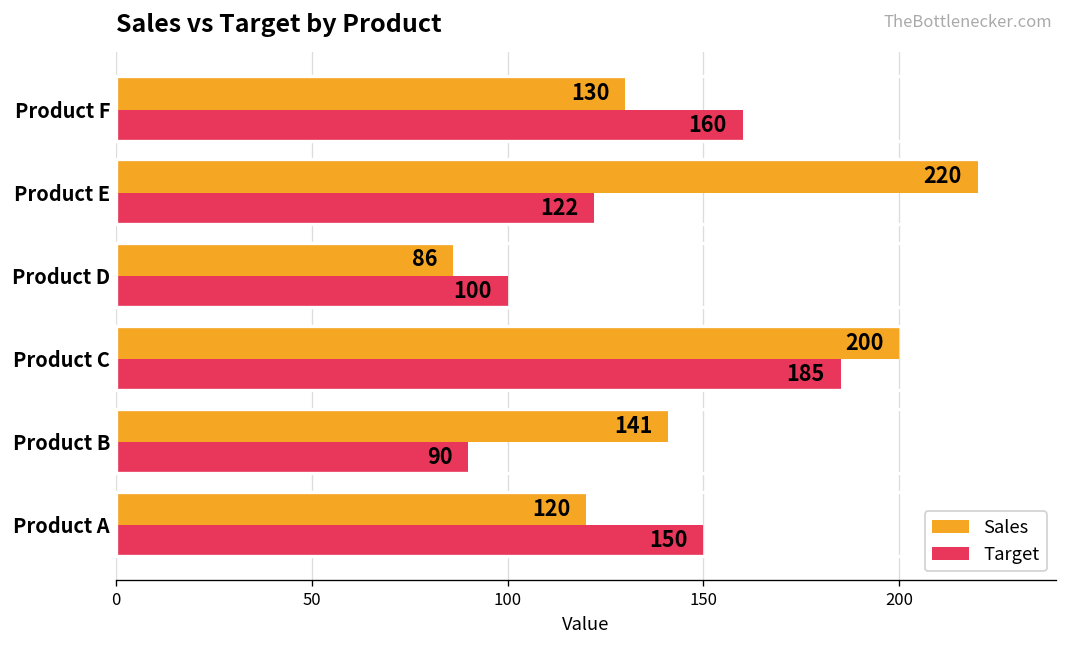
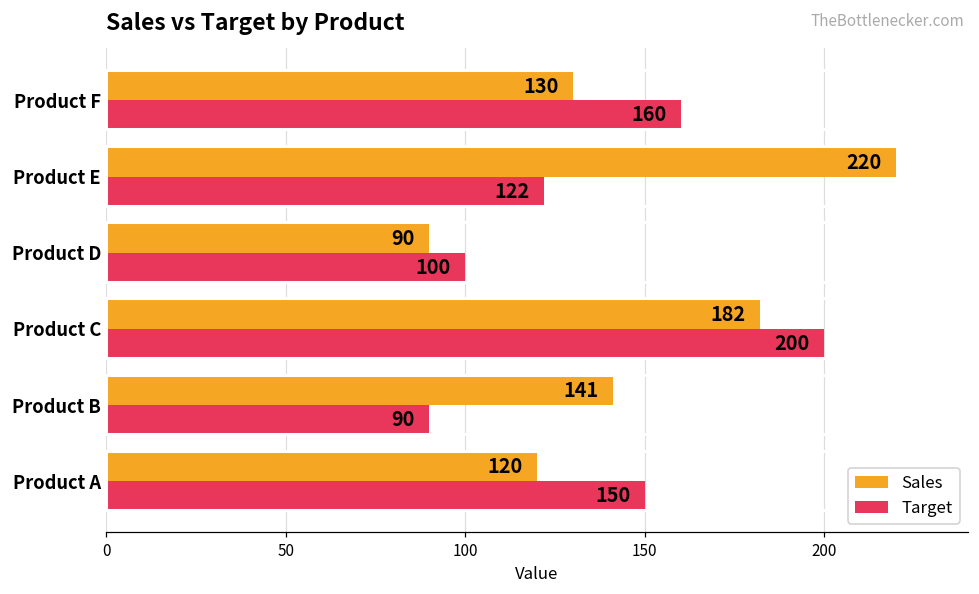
Sales, Product D: 86 -> 90
Sales, Product C: 200 -> 182
Target, Product C: 185 -> 200
